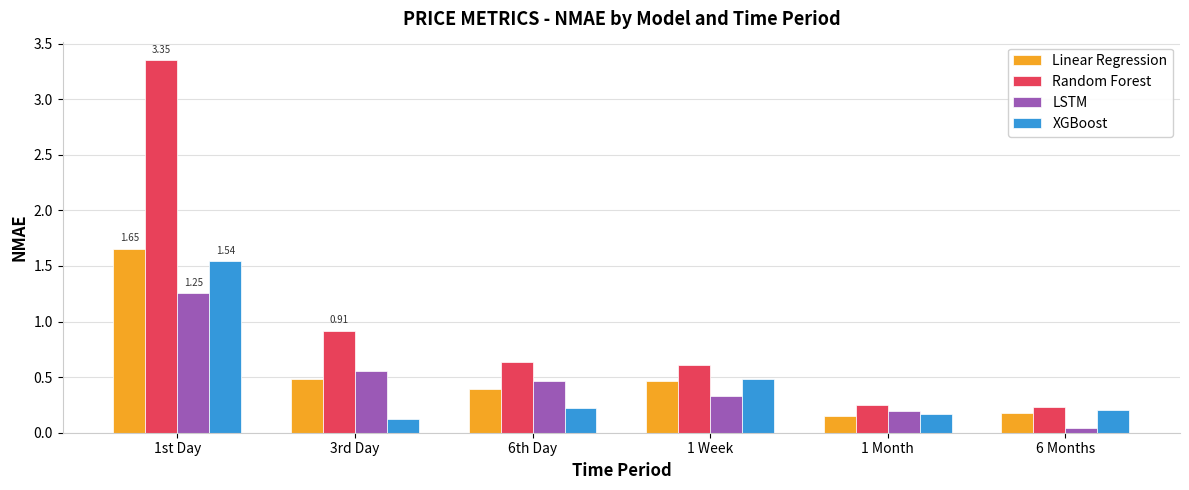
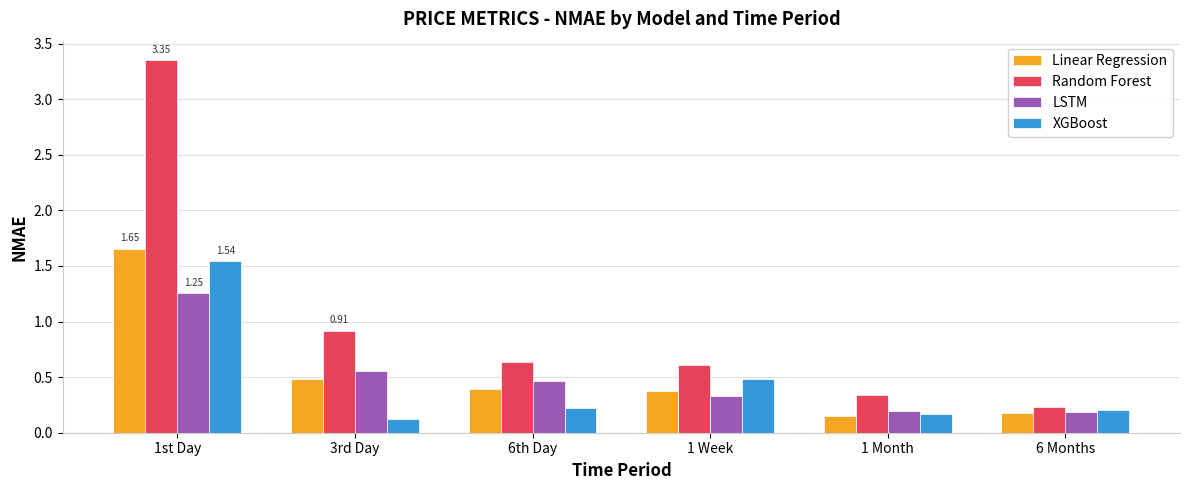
Linear Regression, 1 Week: 0.47 -> 0.38
Random Forest, 1 Month: 0.25 -> 0.34
LSTM, 6 Months: 0.04 -> 0.19
